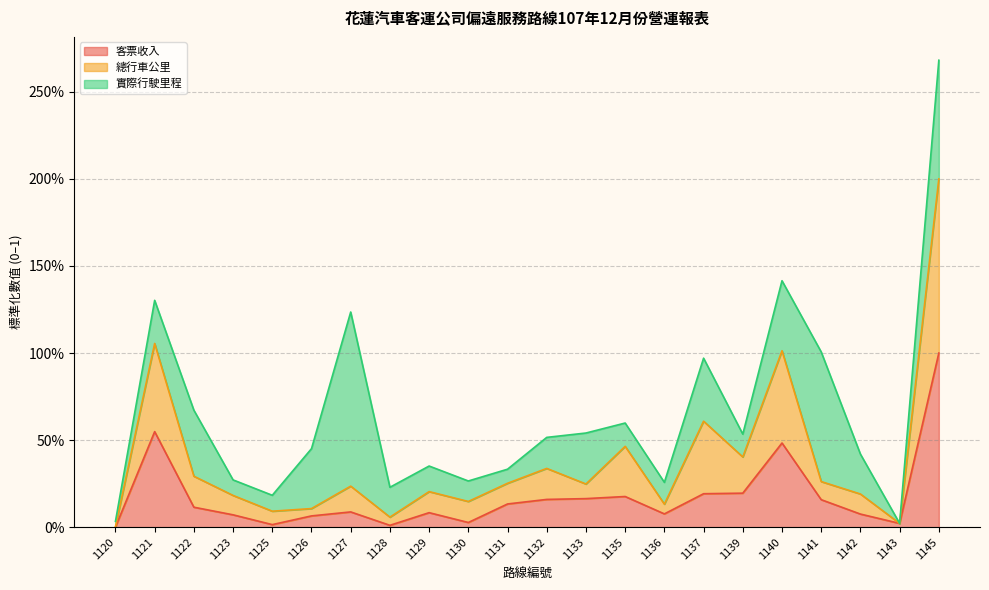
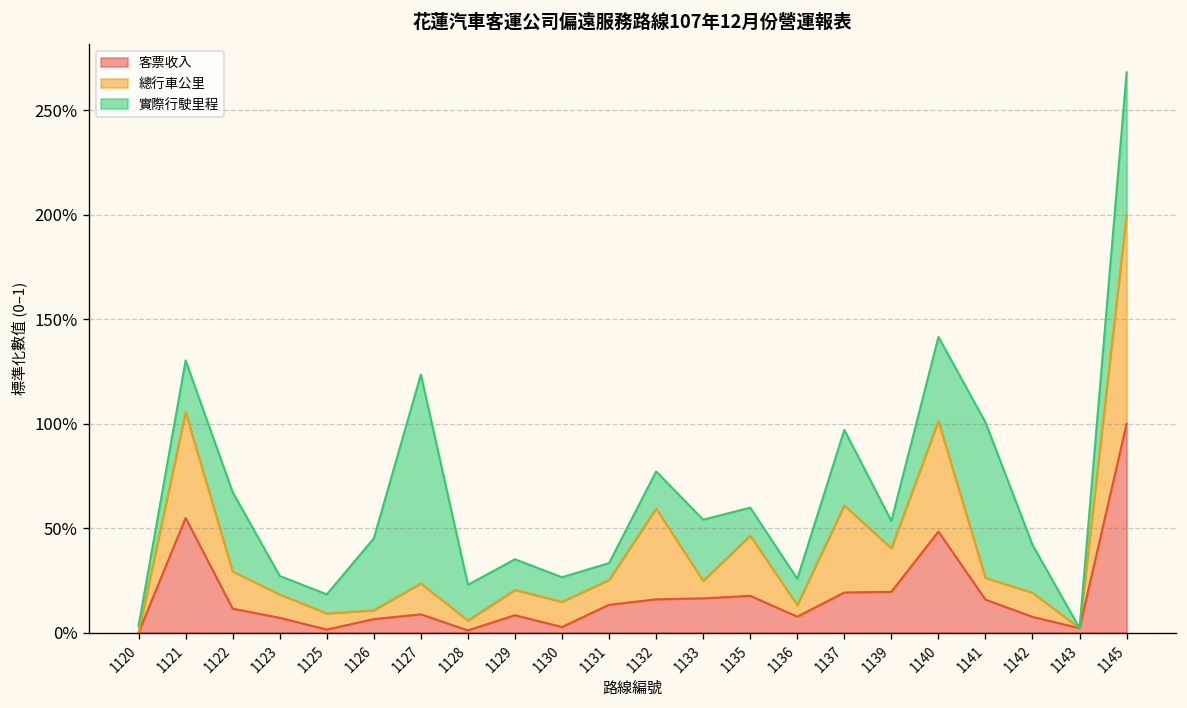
總行車公里, 1132: 18% -> 43%
